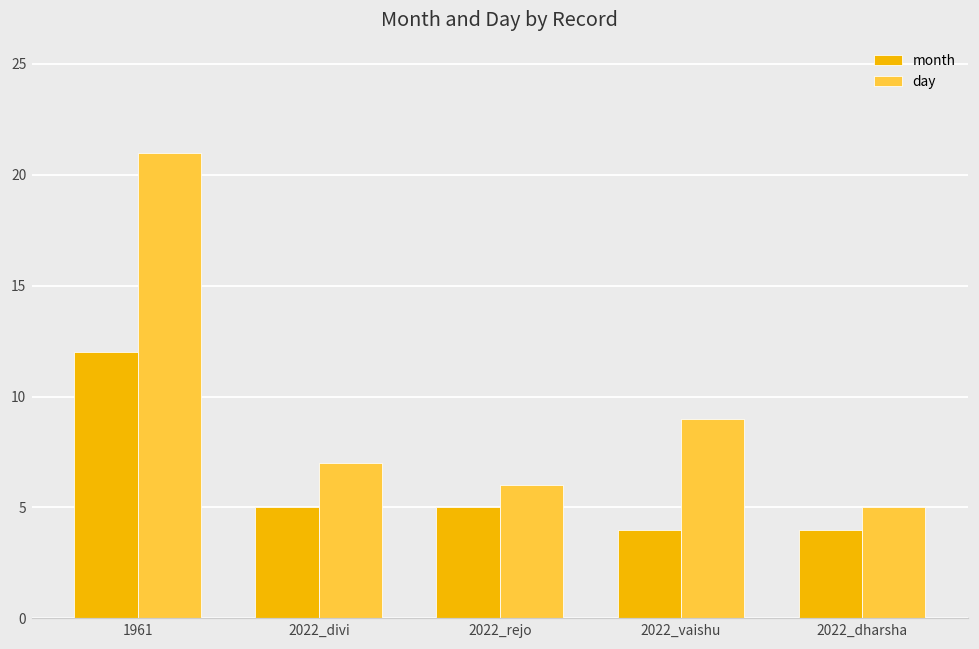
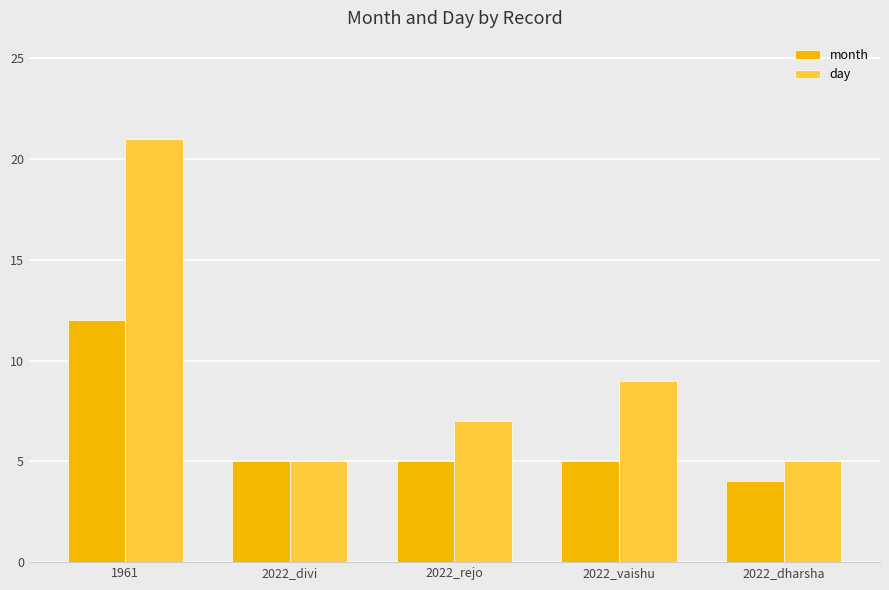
day, 2022_divi: 7 -> 5
day, 2022_rejo: 6 -> 7
month, 2022_vaishu: 4 -> 5
